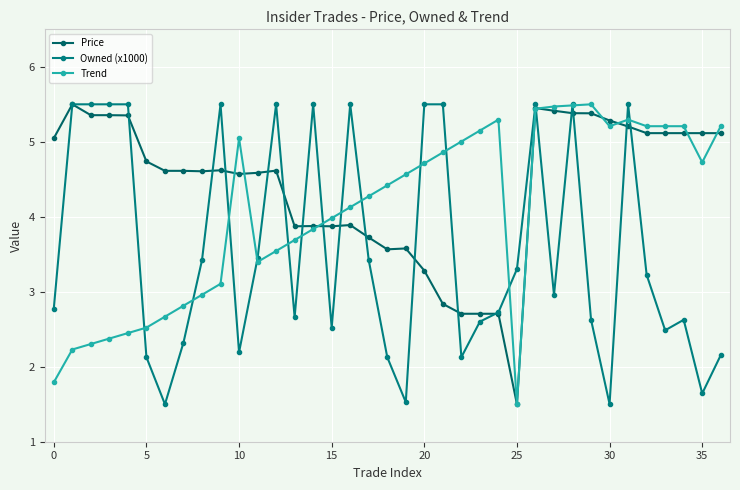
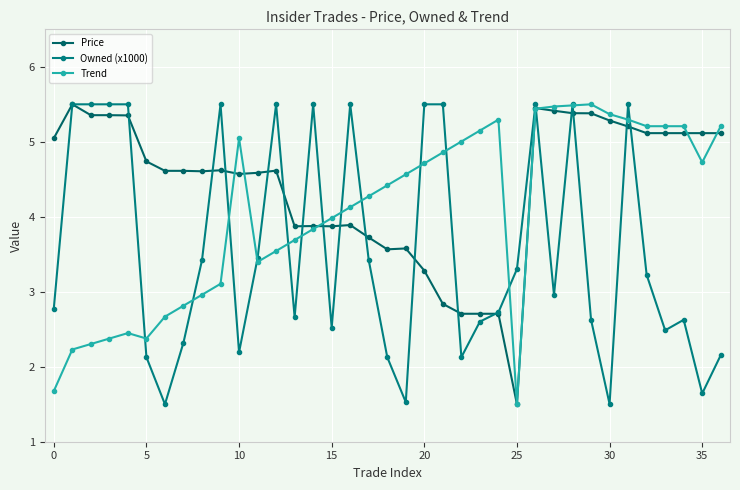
Trend, 0: 1.8 -> 1.7
Trend, 5: 2.5 -> 2.4
Trend, 30: 5.2 -> 5.4
